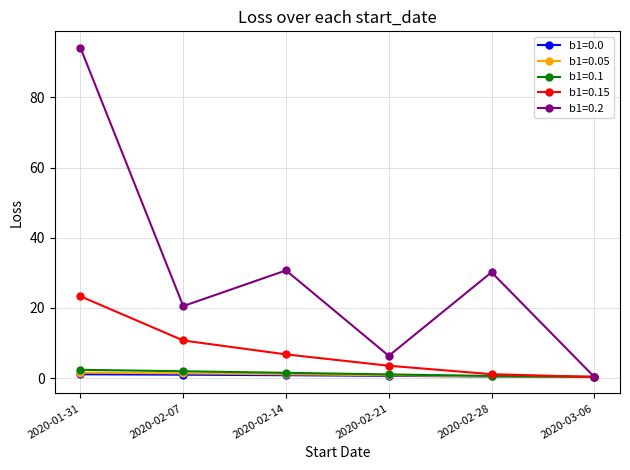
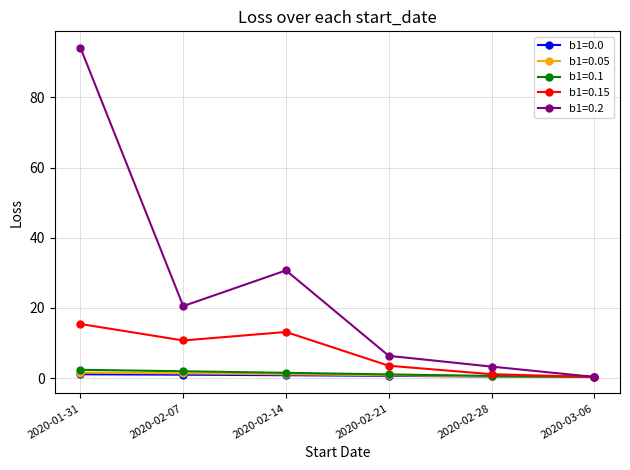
b1=0.15, 2020-01-31: 23 -> 15
b1=0.15, 2020-02-14: 7 -> 13
b1=0.2, 2020-02-28: 30 -> 3
